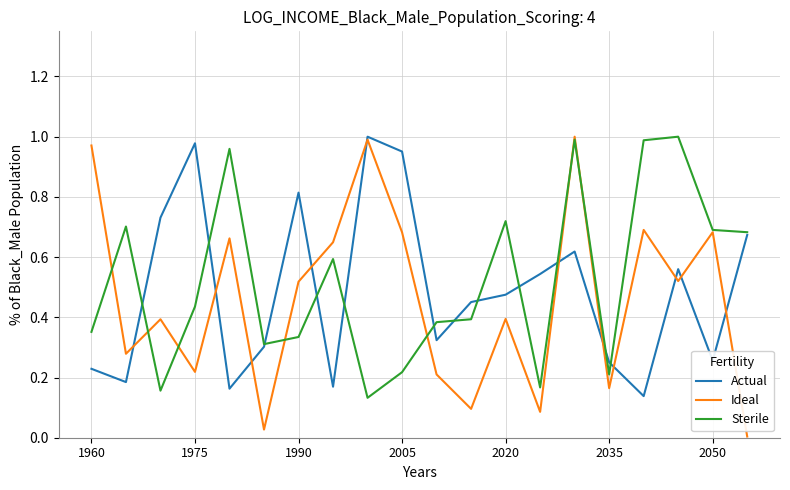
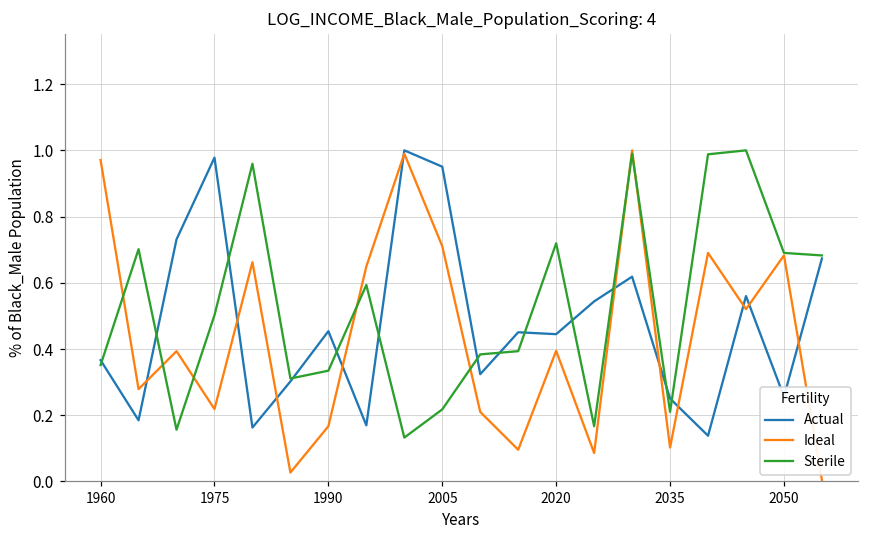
Actual, 1960: 0.23 -> 0.37
Sterile, 1975: 0.44 -> 0.50
Actual, 1990: 0.81 -> 0.45
Ideal, 1990: 0.52 -> 0.17
Ideal, 2005: 0.68 -> 0.71
Actual, 2020: 0.48 -> 0.44
Ideal, 2035: 0.16 -> 0.10
